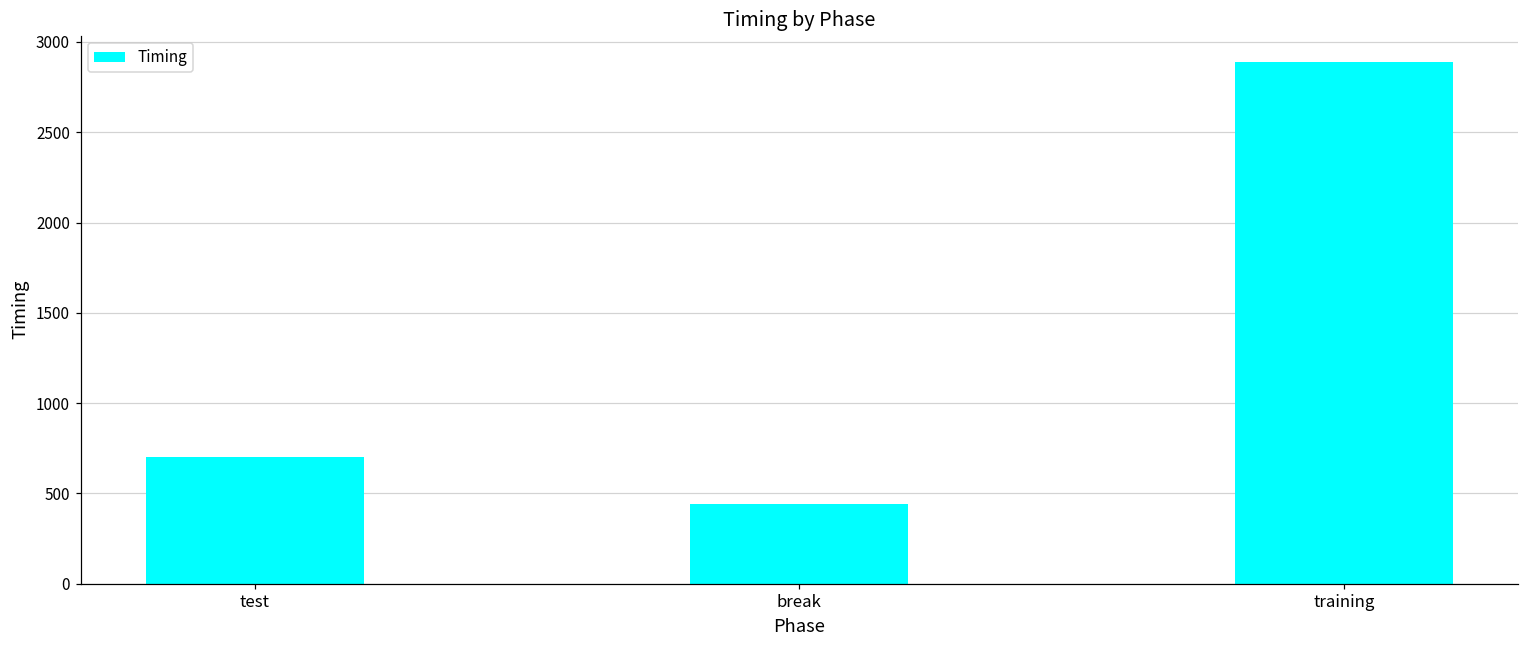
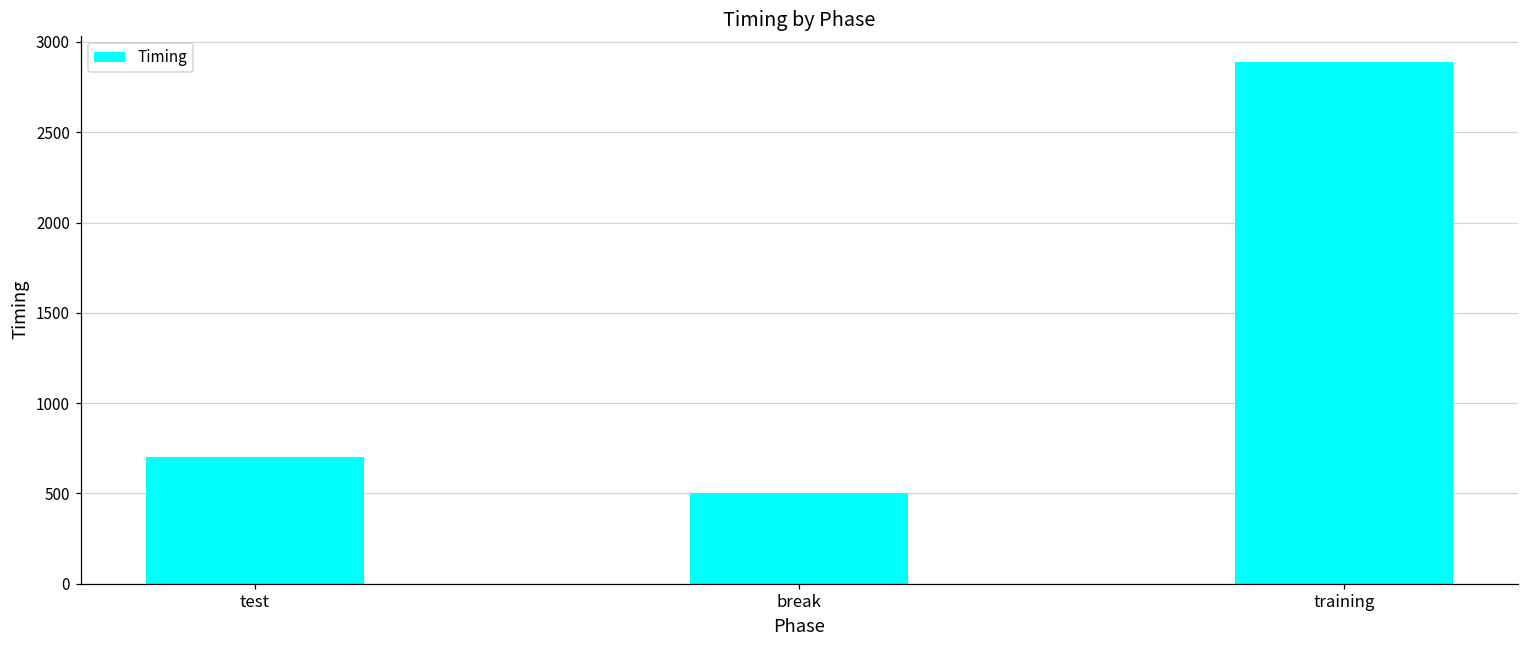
break: 440 -> 500
